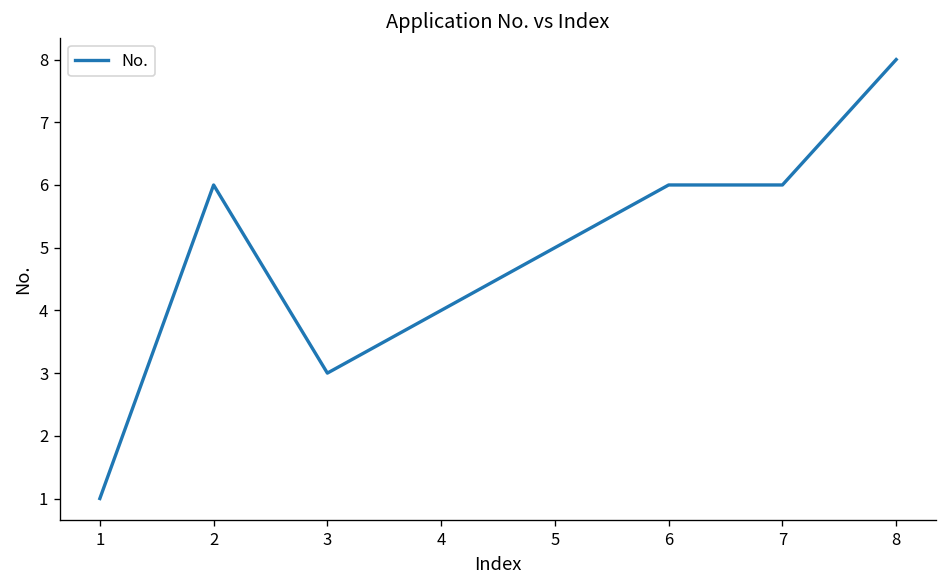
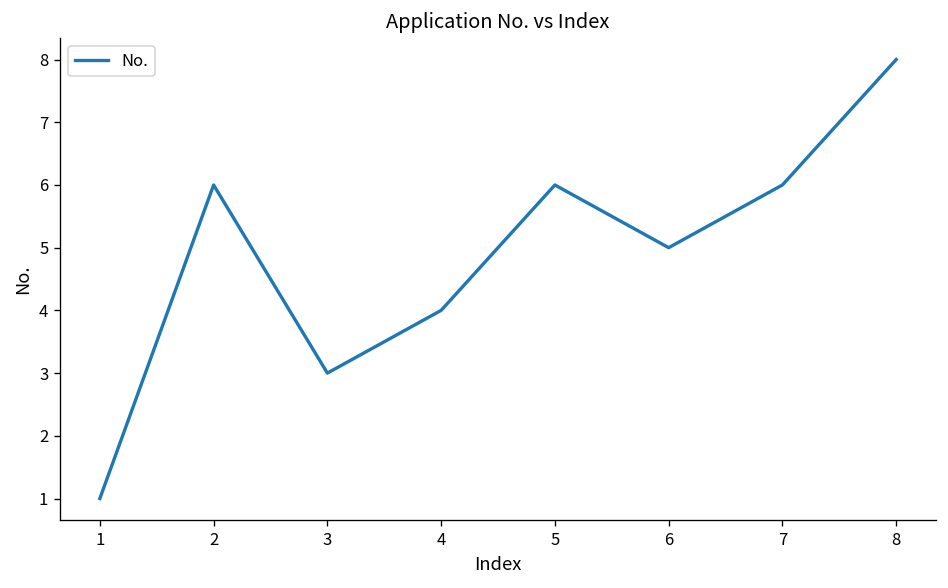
5: 5 -> 6
6: 6 -> 5
